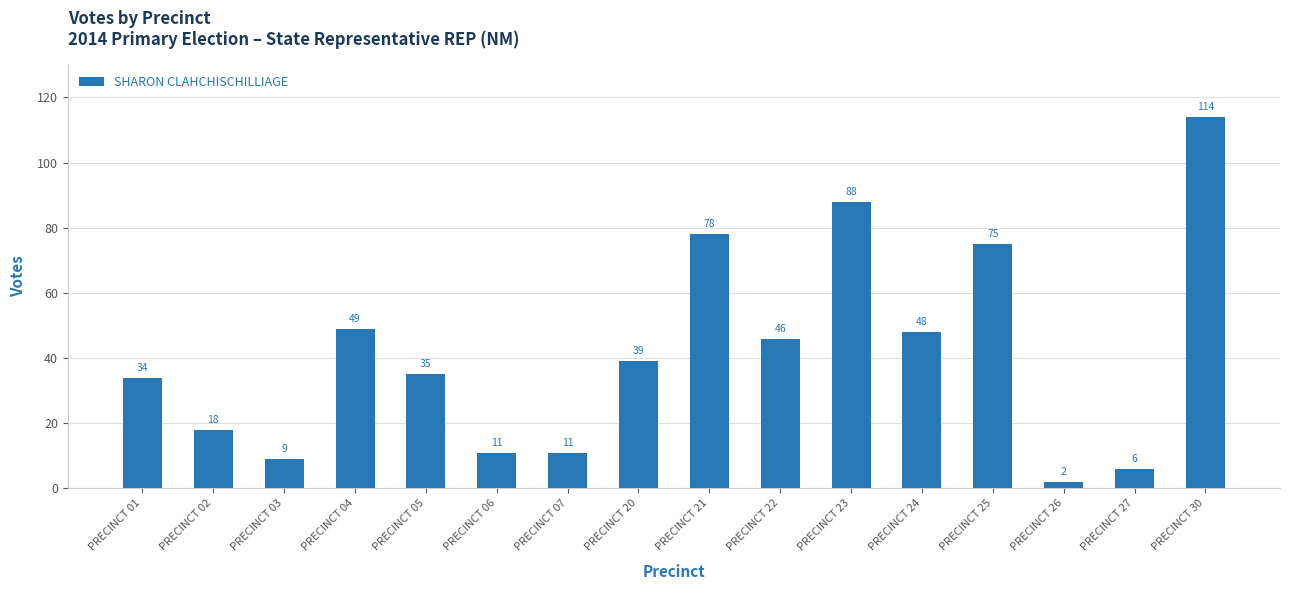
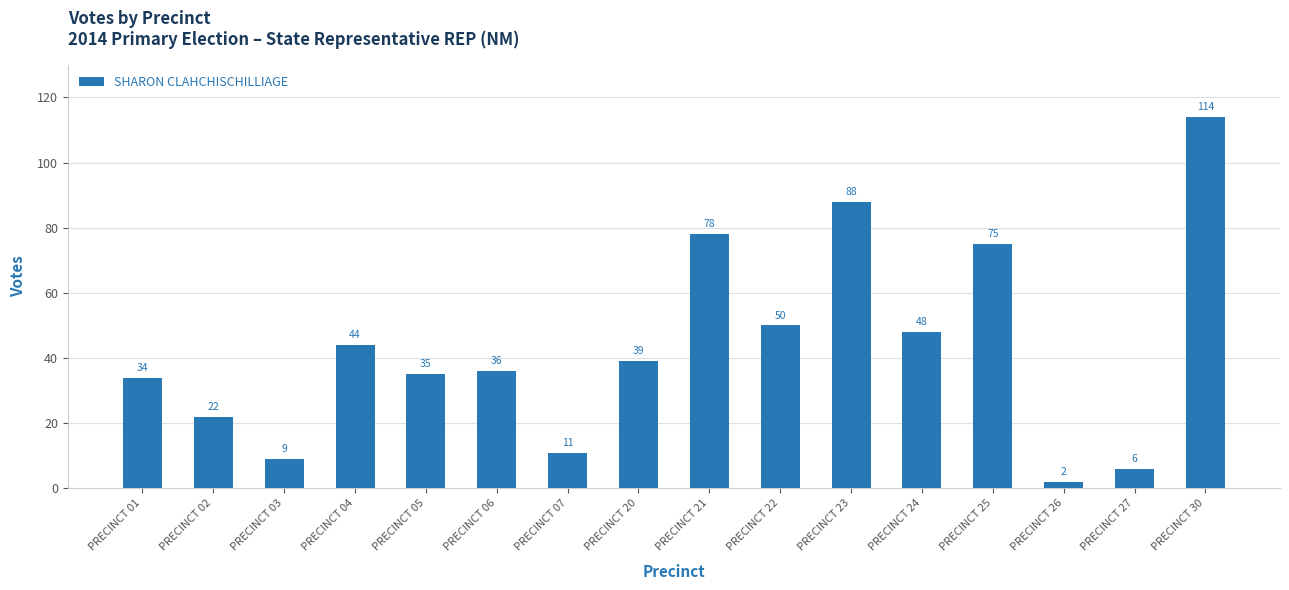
PRECINCT 02: 18 -> 22
PRECINCT 04: 49 -> 44
PRECINCT 06: 11 -> 36
PRECINCT 22: 46 -> 50
